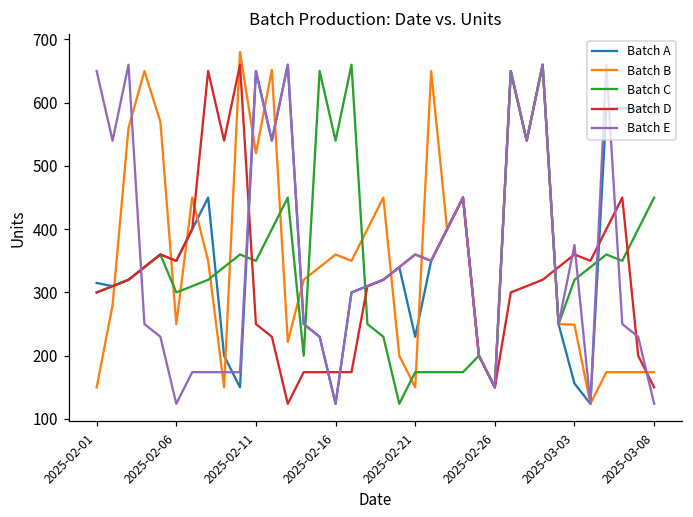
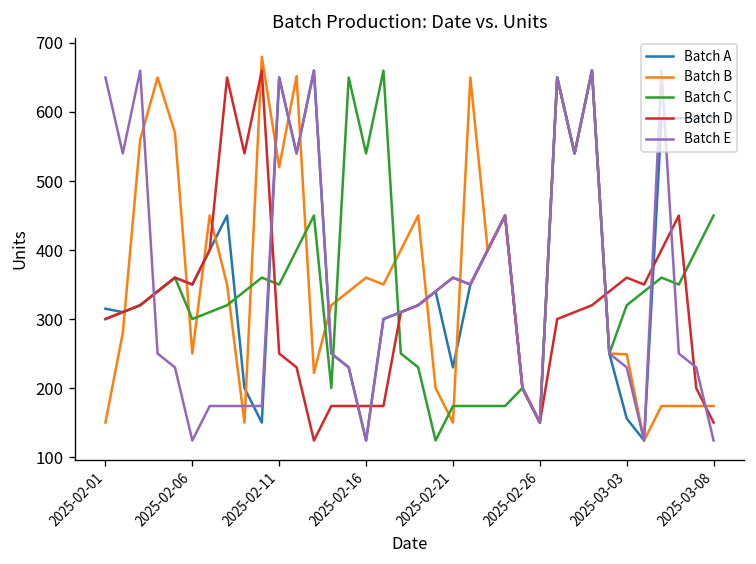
Batch E, 2025-03-03: 380 -> 230
